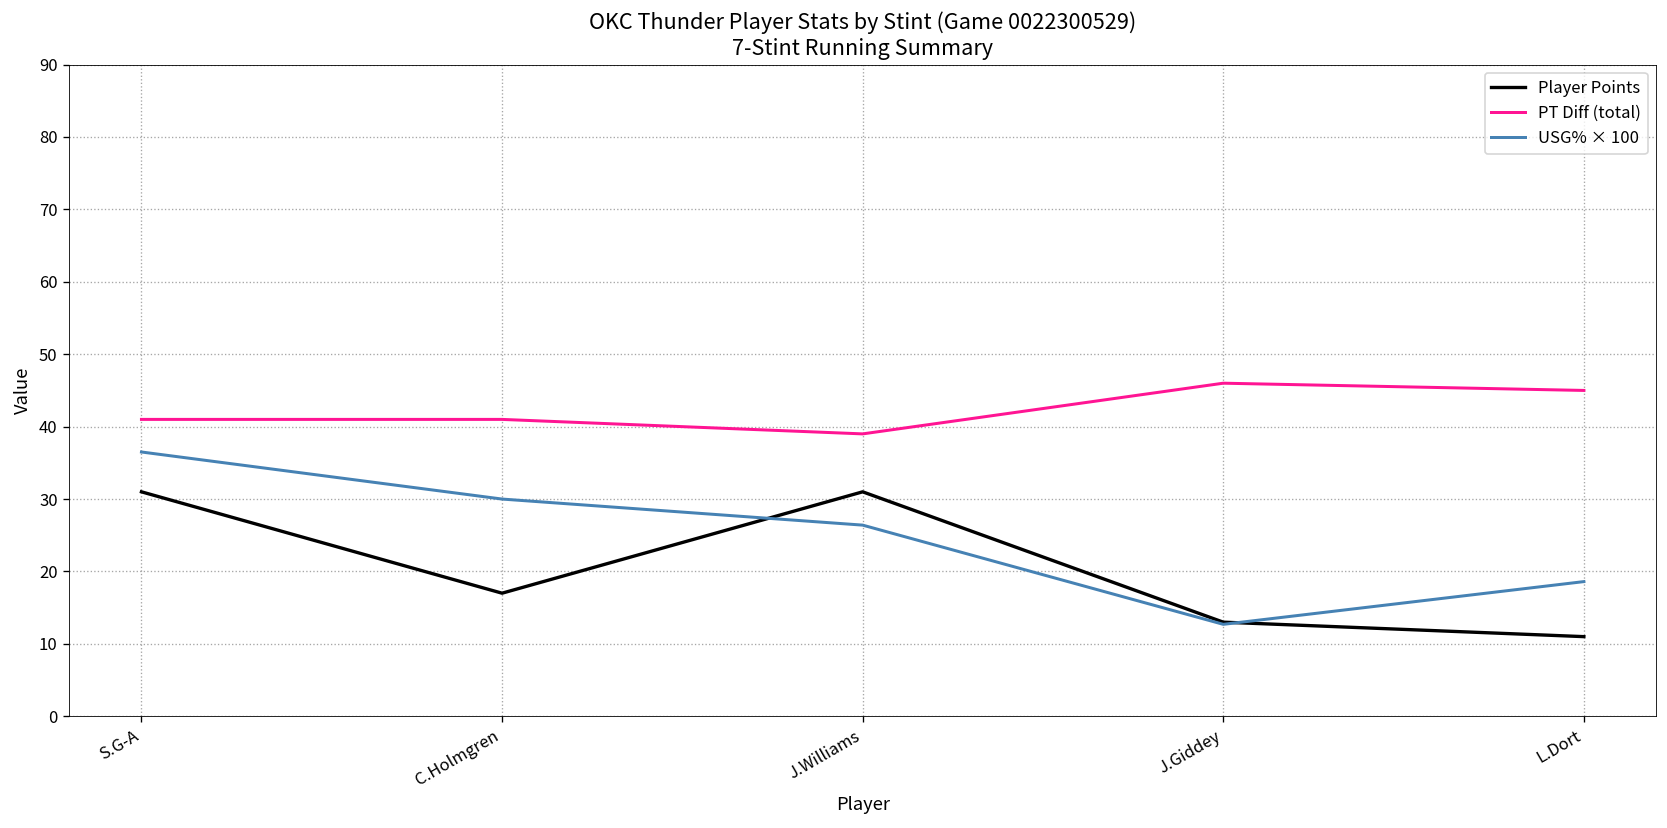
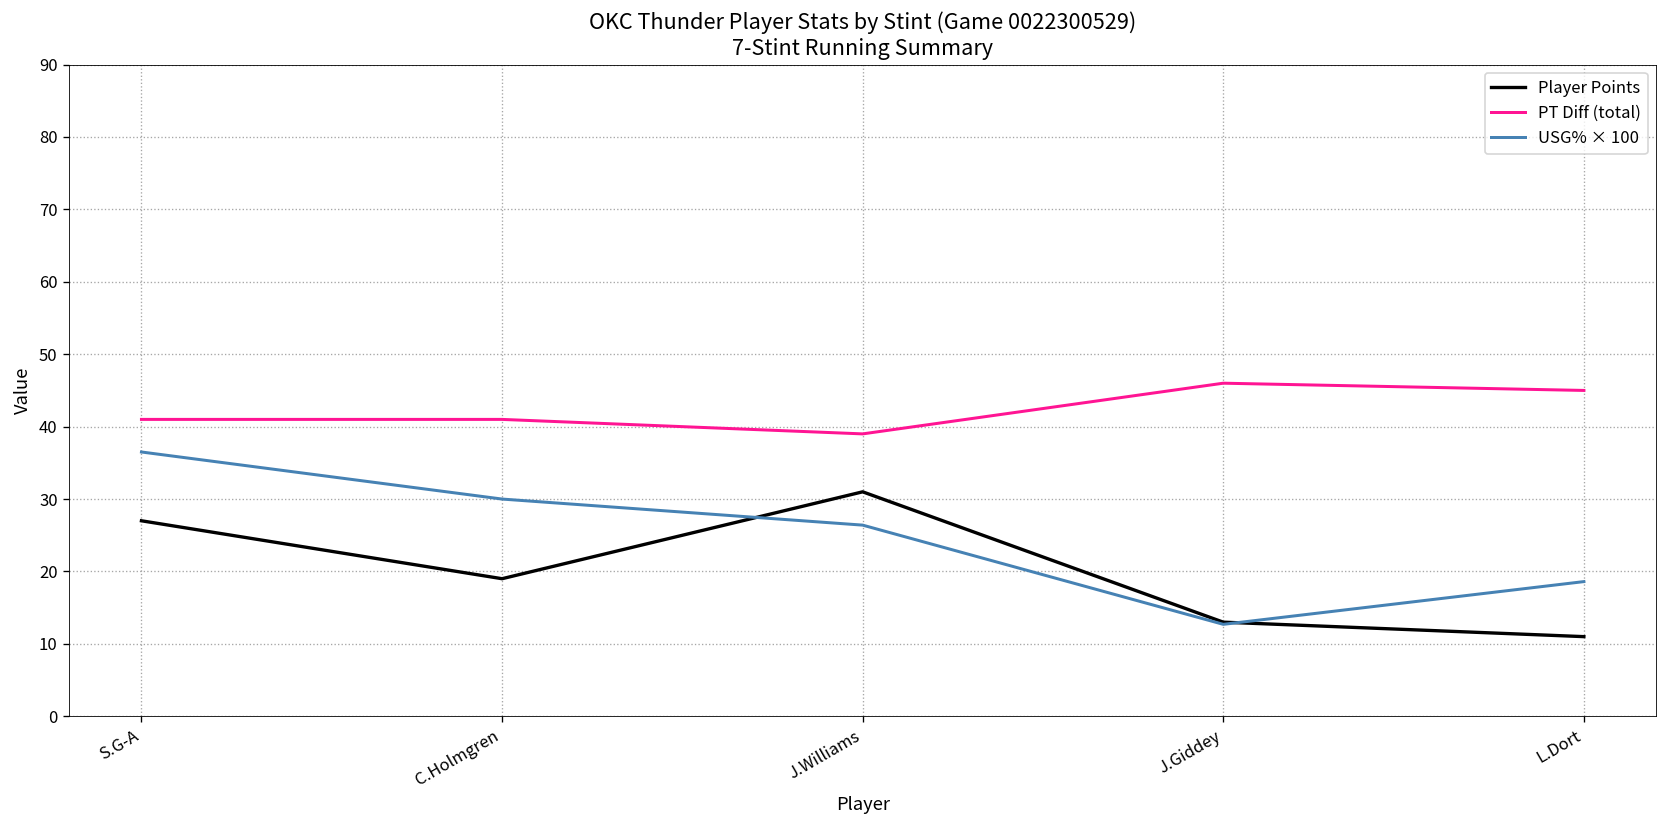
Player Points, S.G-A: 31 -> 27
Player Points, C.Holmgren: 17 -> 19
